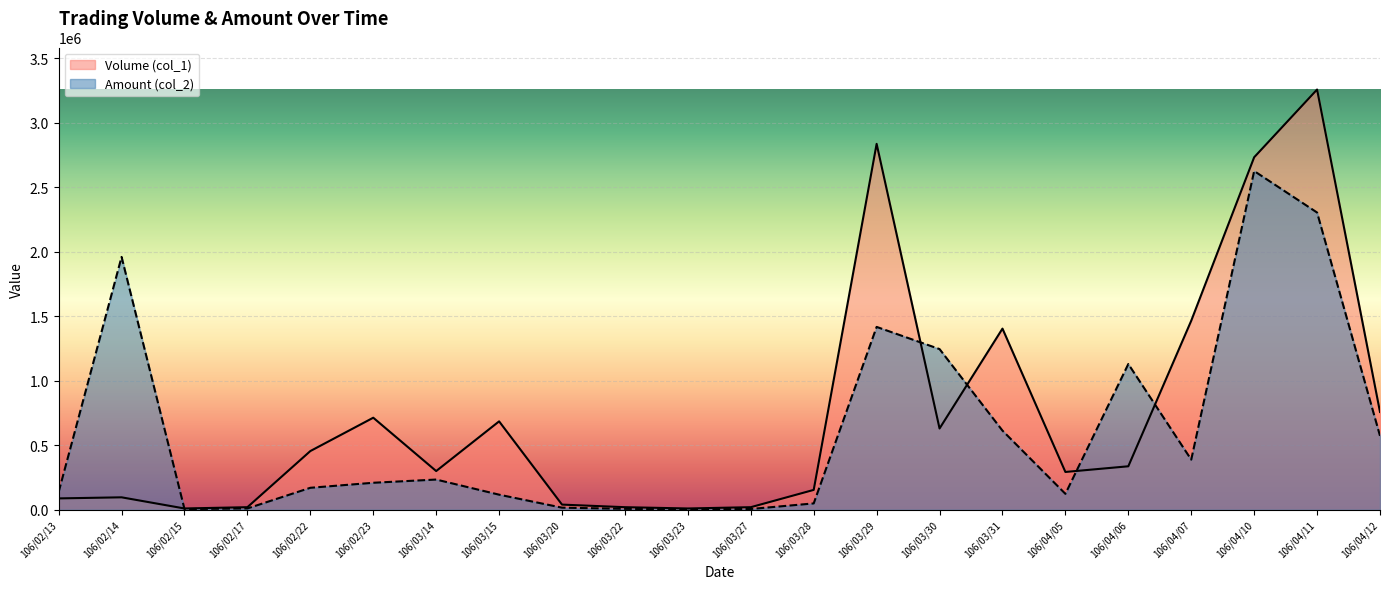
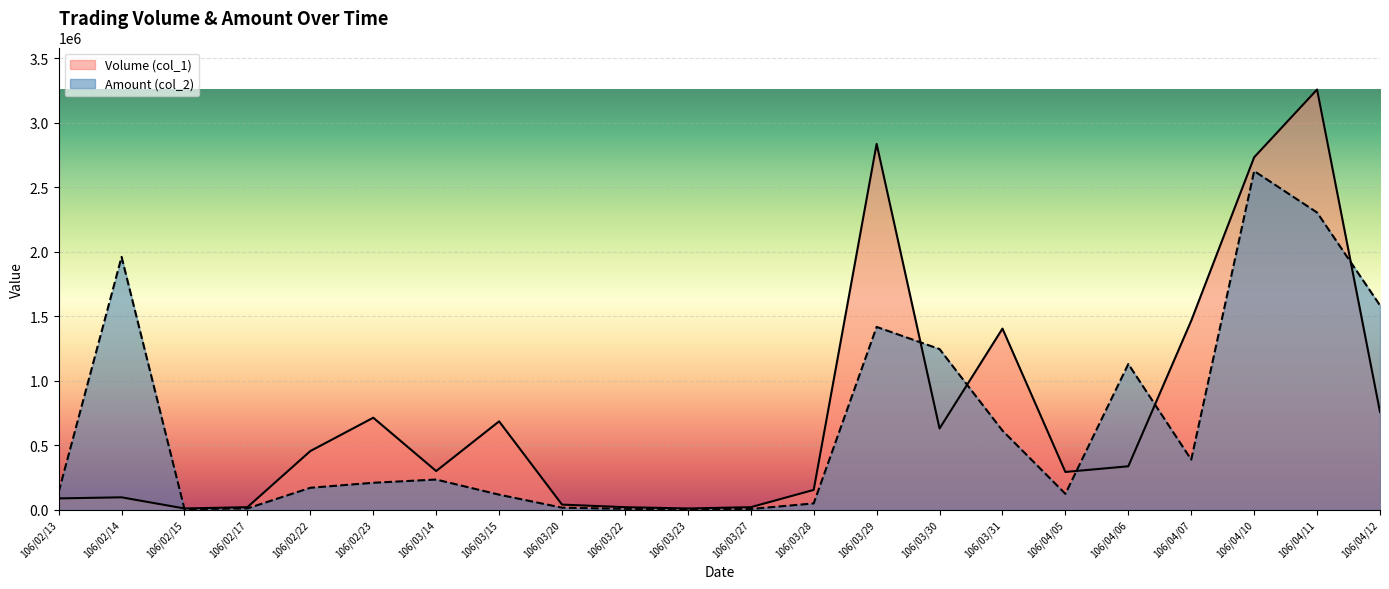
Amount (col_2), 106/04/12: 570000 -> 1580000
